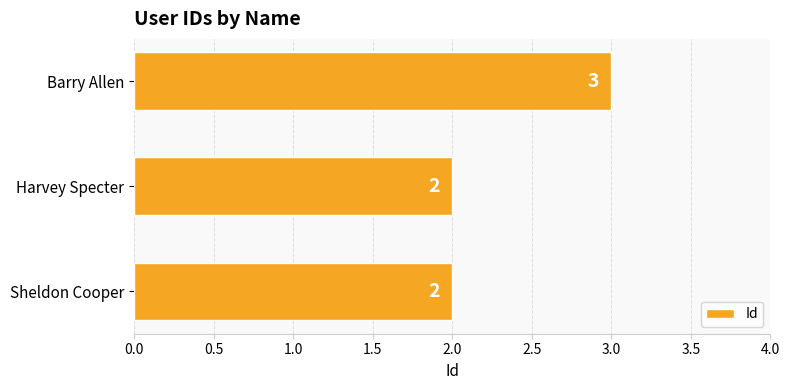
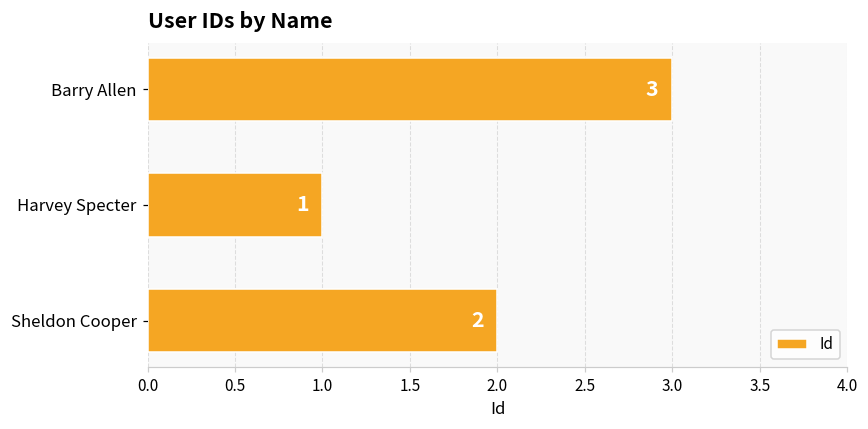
Harvey Specter: 2 -> 1
